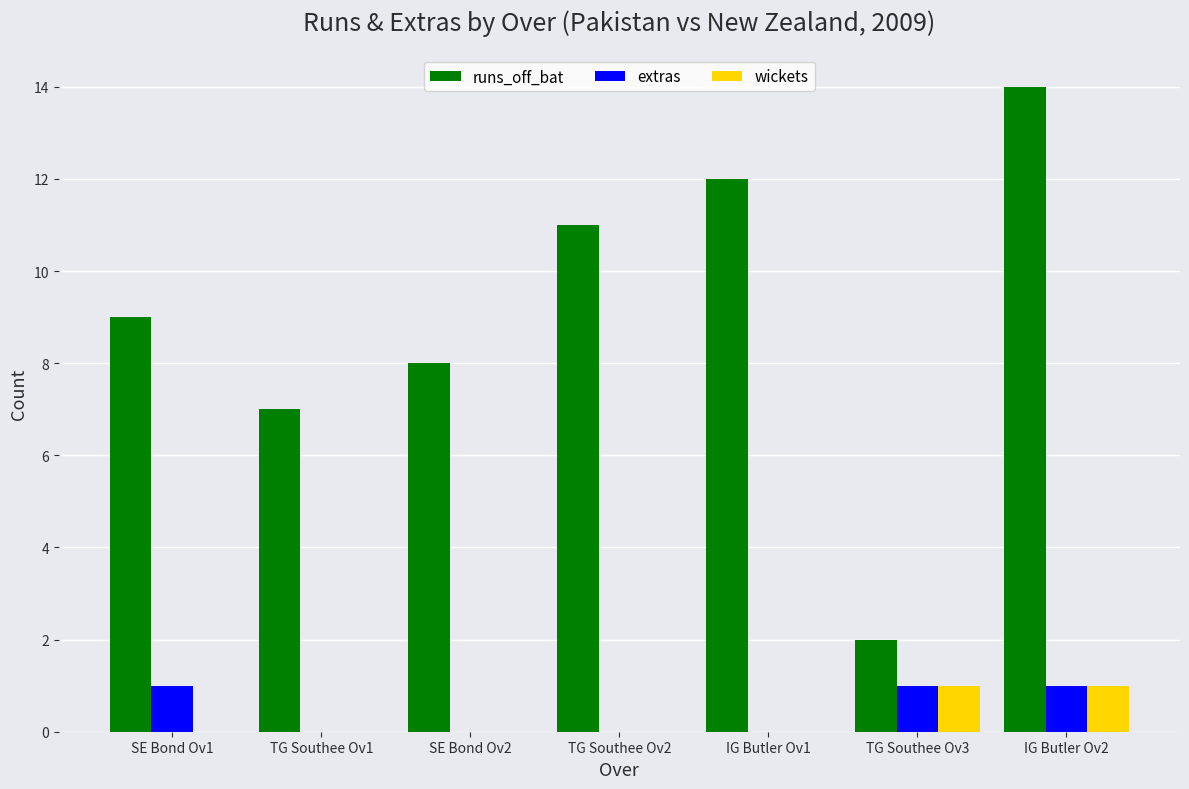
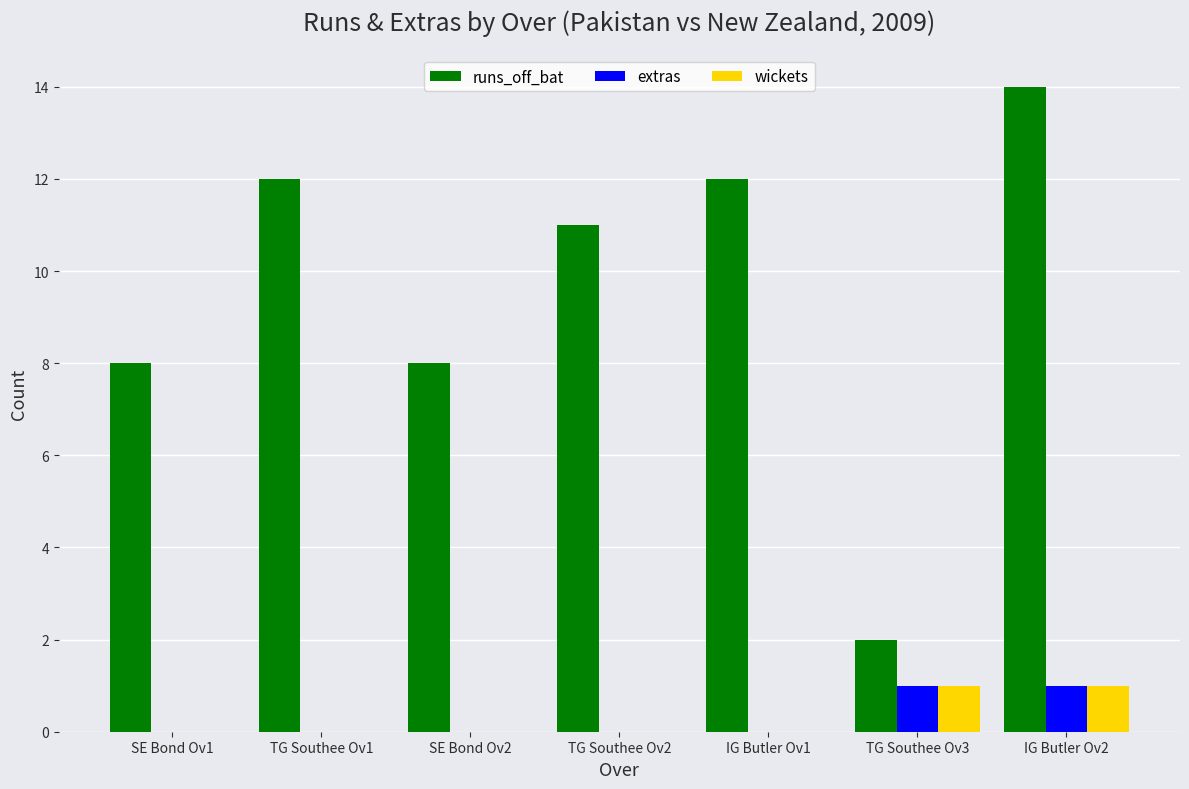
runs_off_bat, SE Bond Ov1: 9 -> 8
extras, SE Bond Ov1: 1 -> 0
runs_off_bat, TG Southee Ov1: 7 -> 12
